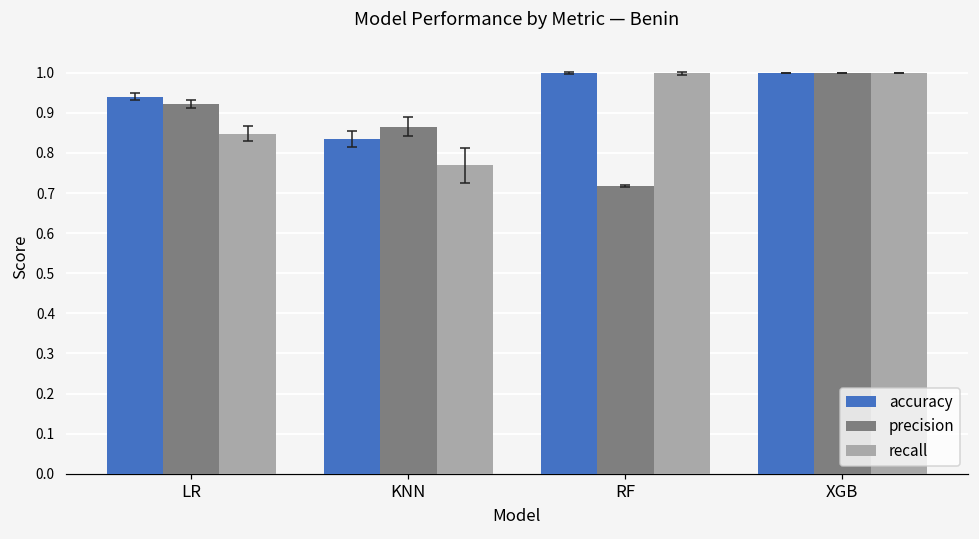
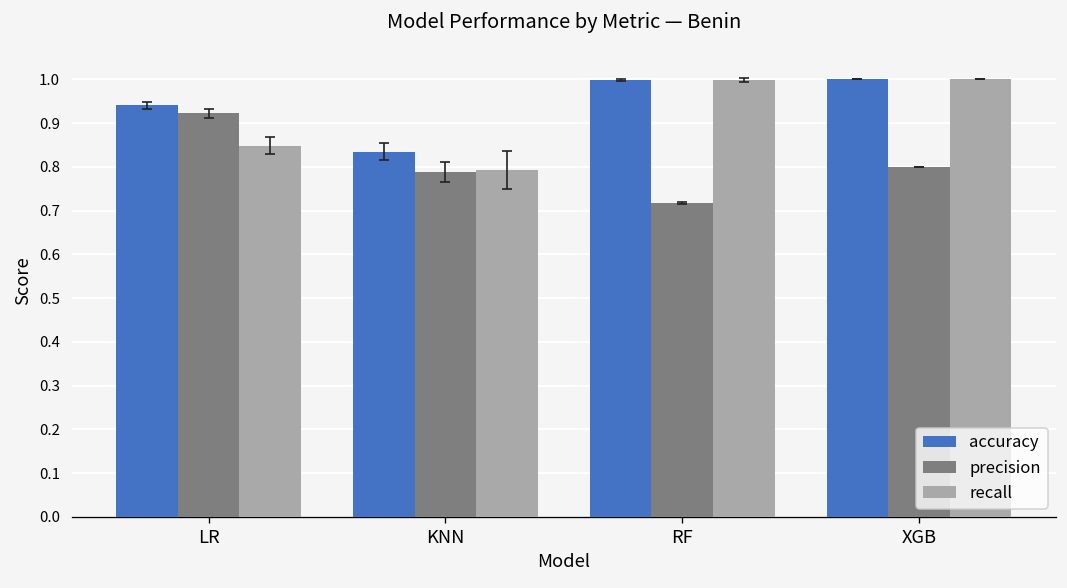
precision, KNN: 0.87 -> 0.79
recall, KNN: 0.77 -> 0.79
precision, XGB: 1.0 -> 0.8
